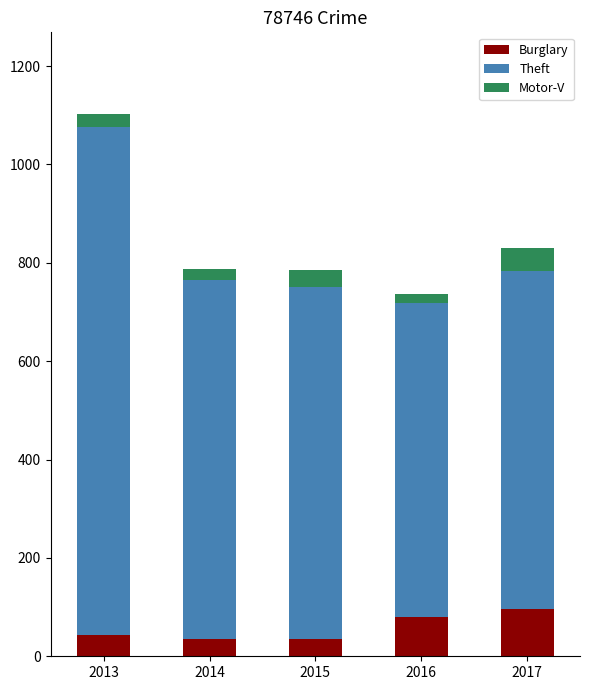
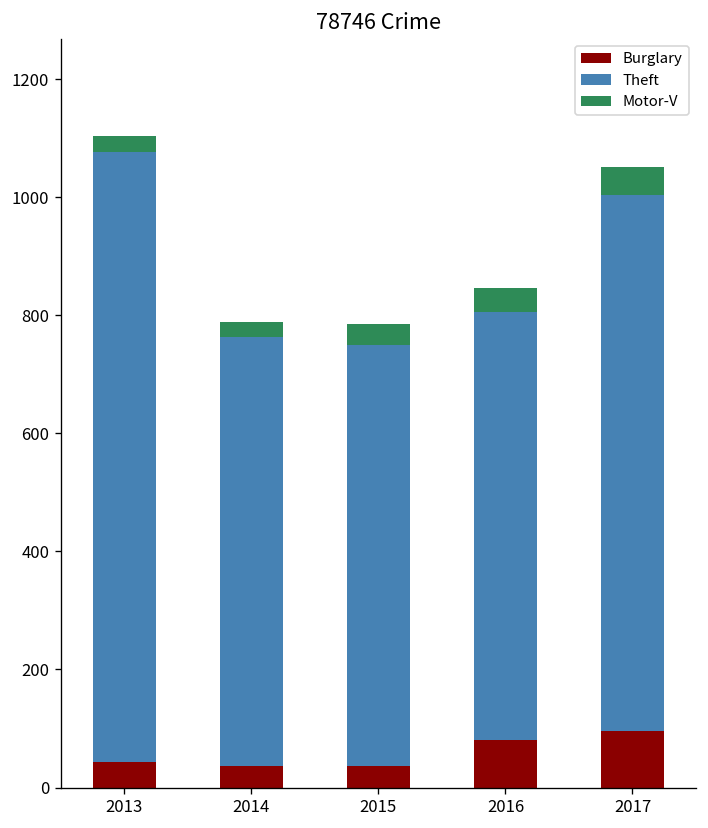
Theft, 2016: 640 -> 730
Motor-V, 2016: 20 -> 40
Theft, 2017: 690 -> 910
